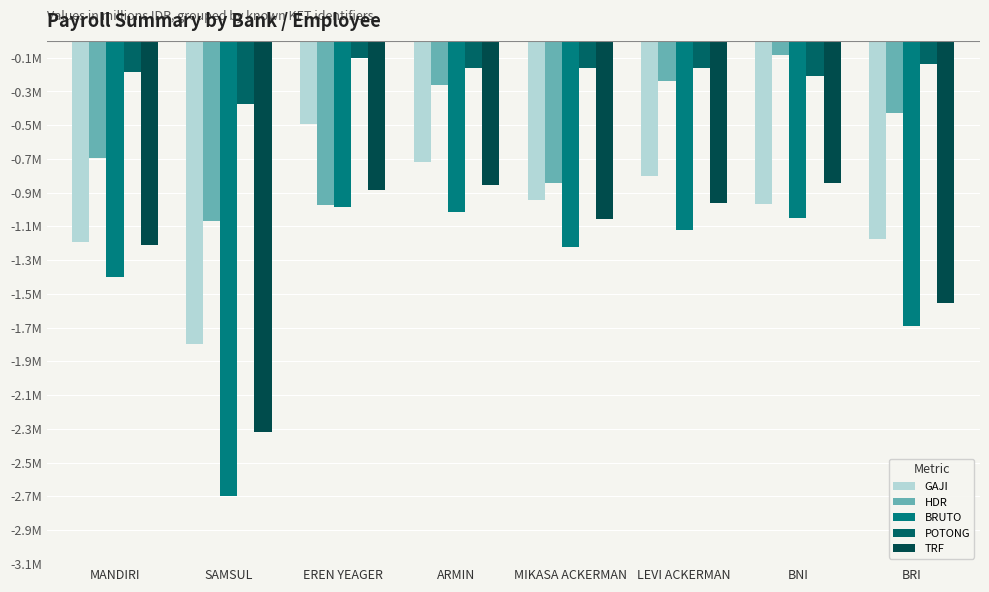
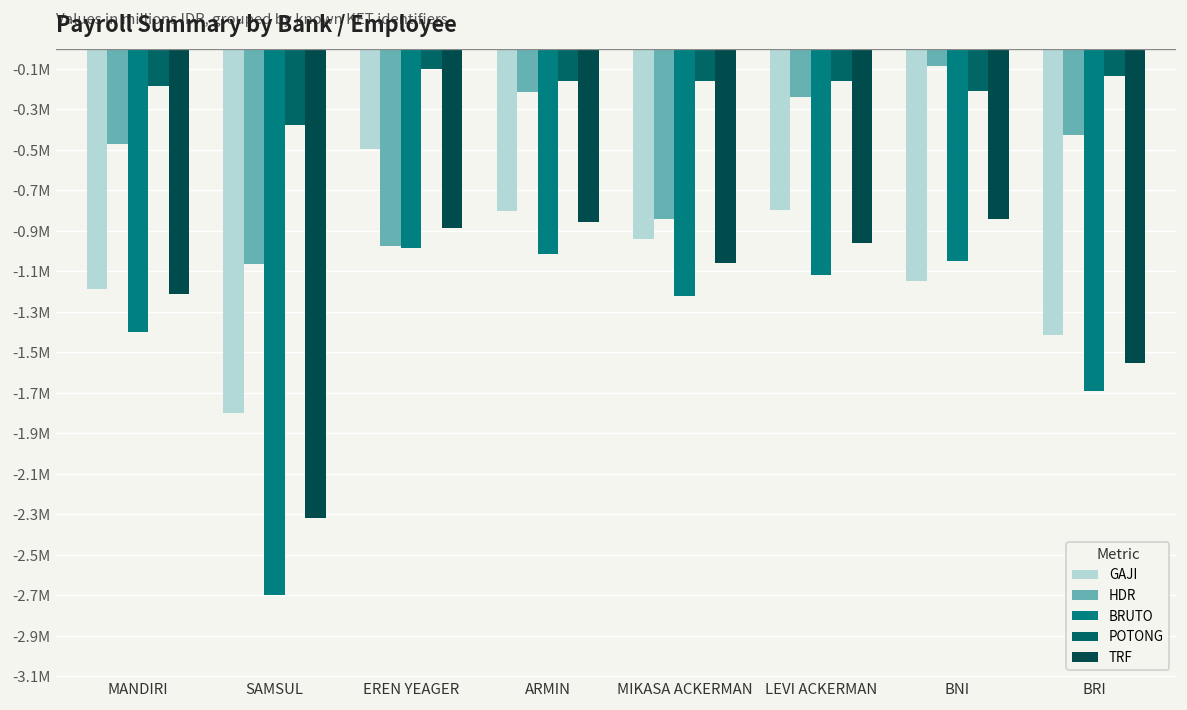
HDR, MANDIRI: -690000 -> -470000
GAJI, ARMIN: -720000 -> -800000
HDR, ARMIN: -260000 -> -210000
GAJI, BNI: -970000 -> -1150000
GAJI, BRI: -1170000 -> -1410000
